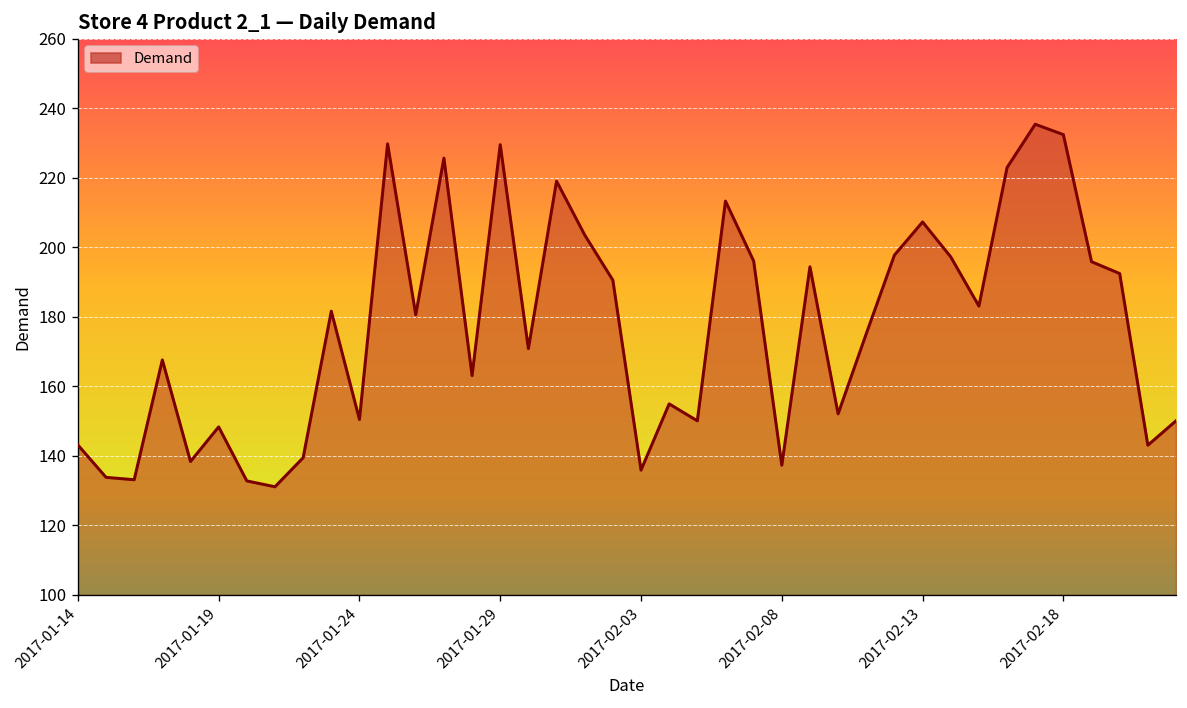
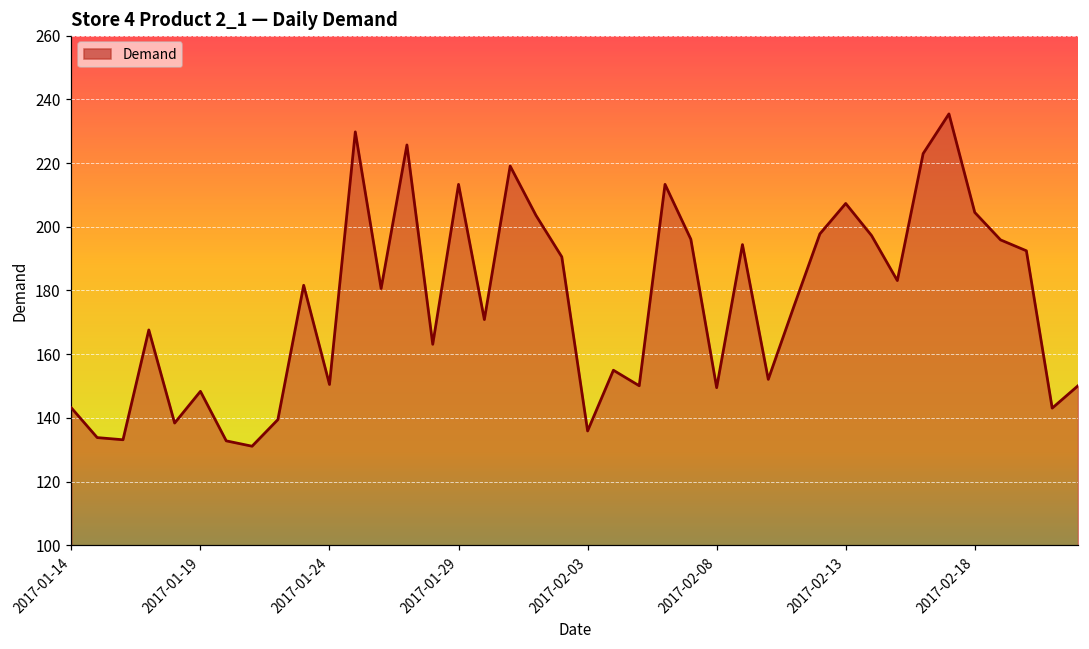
2017-01-29: 230 -> 213
2017-02-08: 137 -> 150
2017-02-18: 232 -> 205
